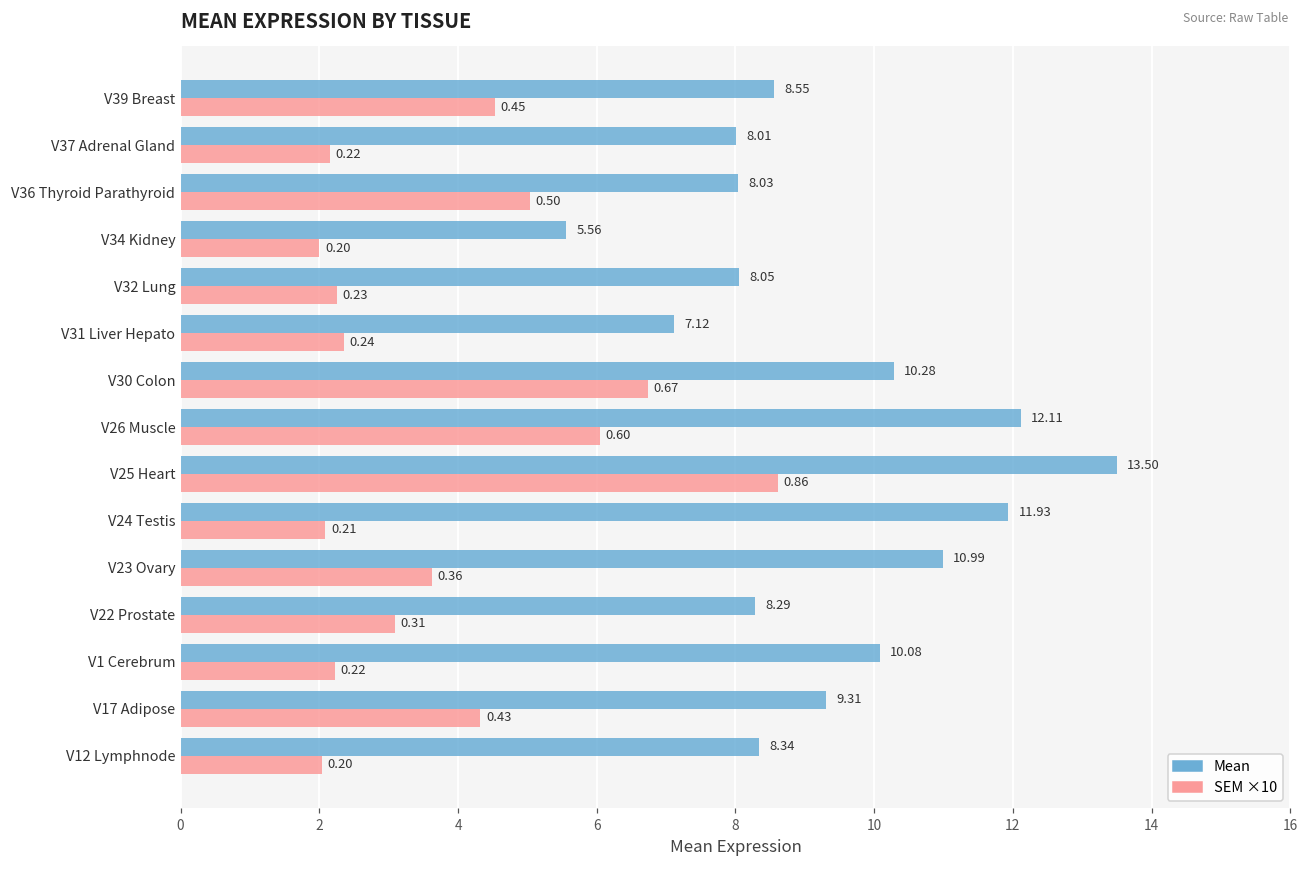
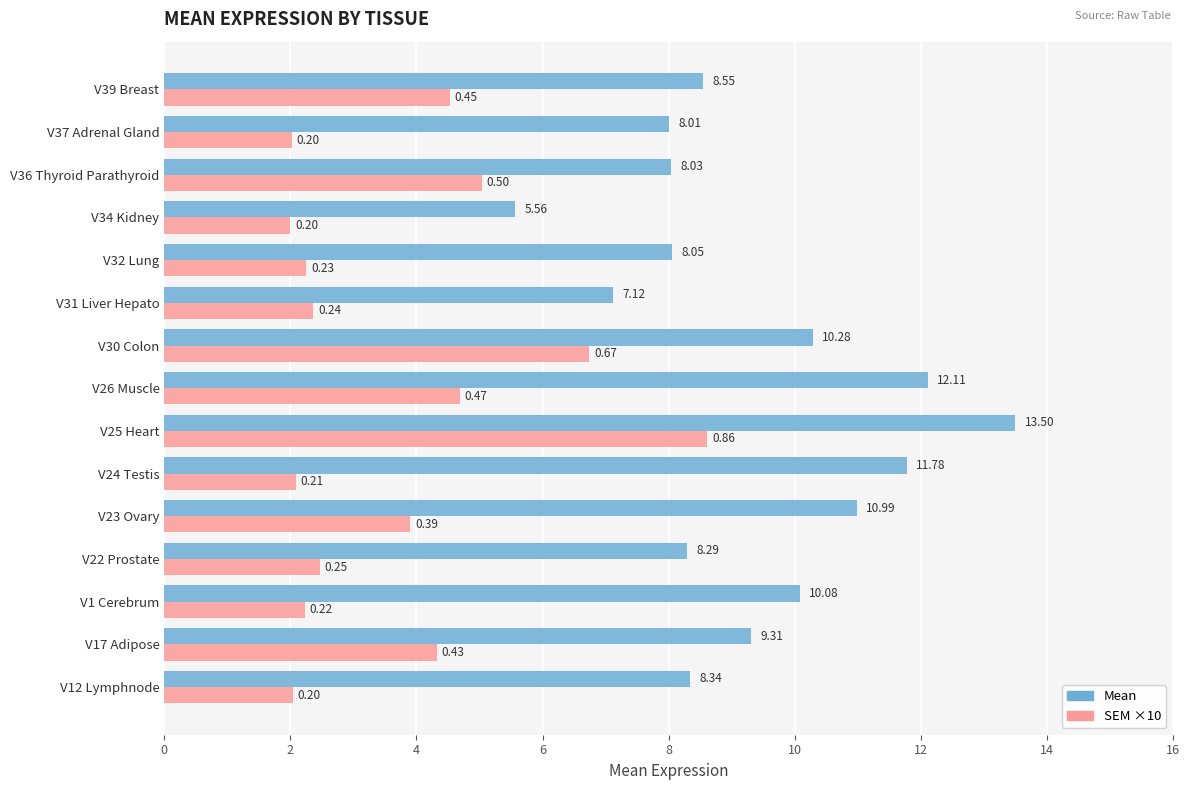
SEM ×10, V37 Adrenal Gland: 0.22 -> 0.20
SEM ×10, V26 Muscle: 0.60 -> 0.47
Mean, V24 Testis: 11.93 -> 11.78
SEM ×10, V23 Ovary: 0.36 -> 0.39
SEM ×10, V22 Prostate: 0.31 -> 0.25
